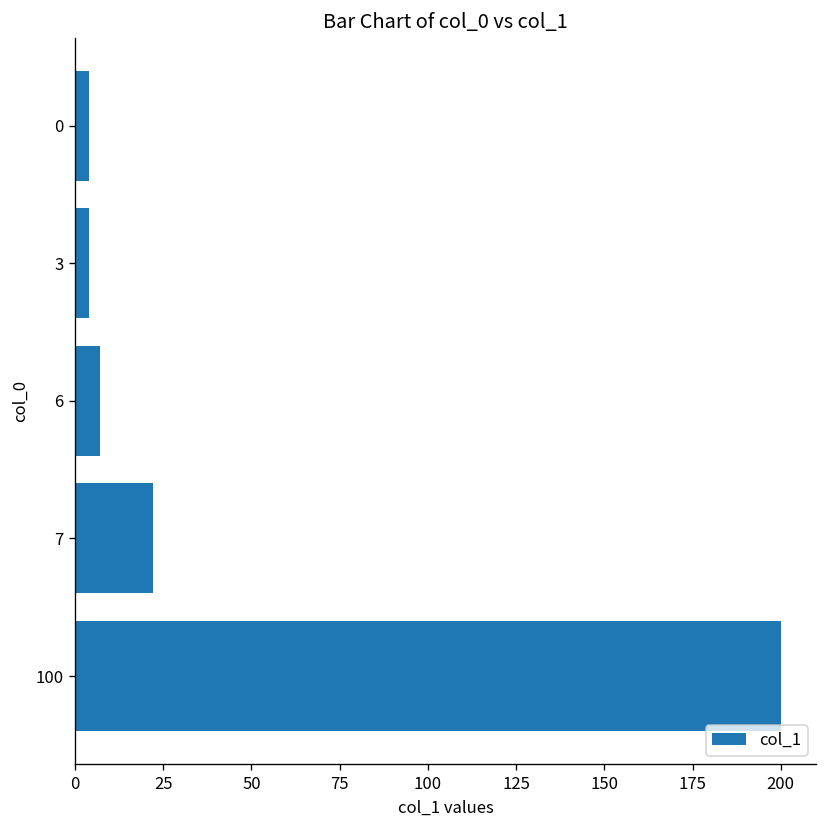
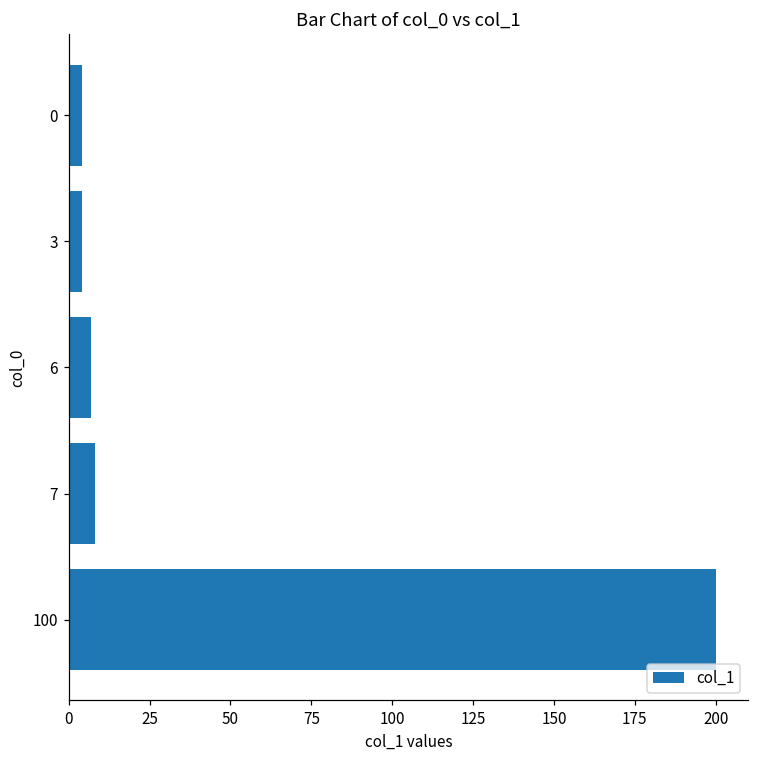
7: 22 -> 8
